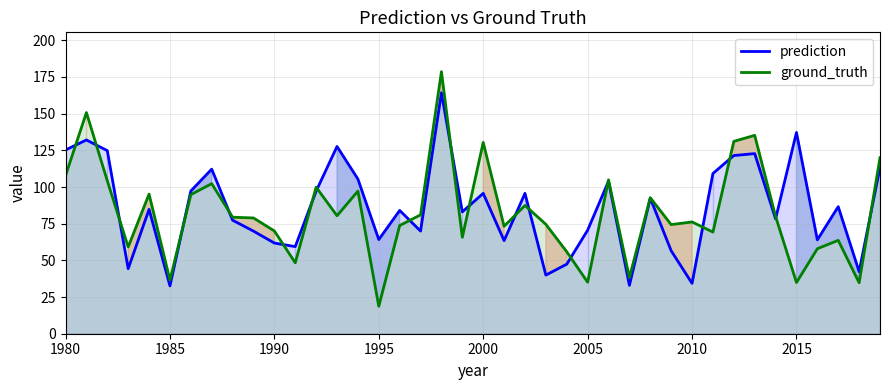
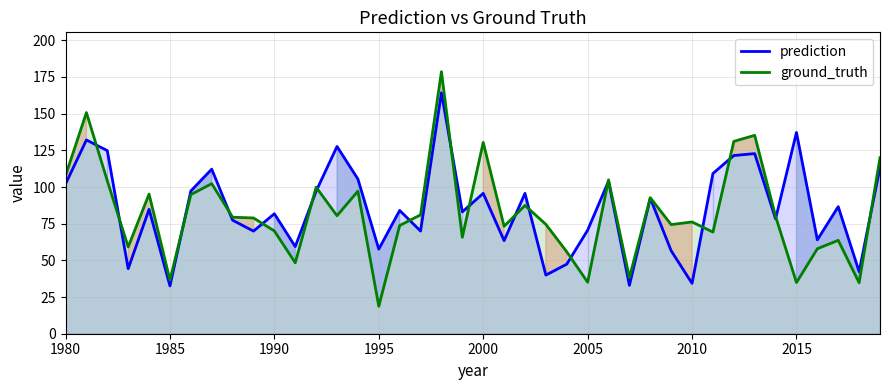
prediction, 1980: 125 -> 102
prediction, 1990: 62 -> 82
prediction, 1995: 64 -> 58
